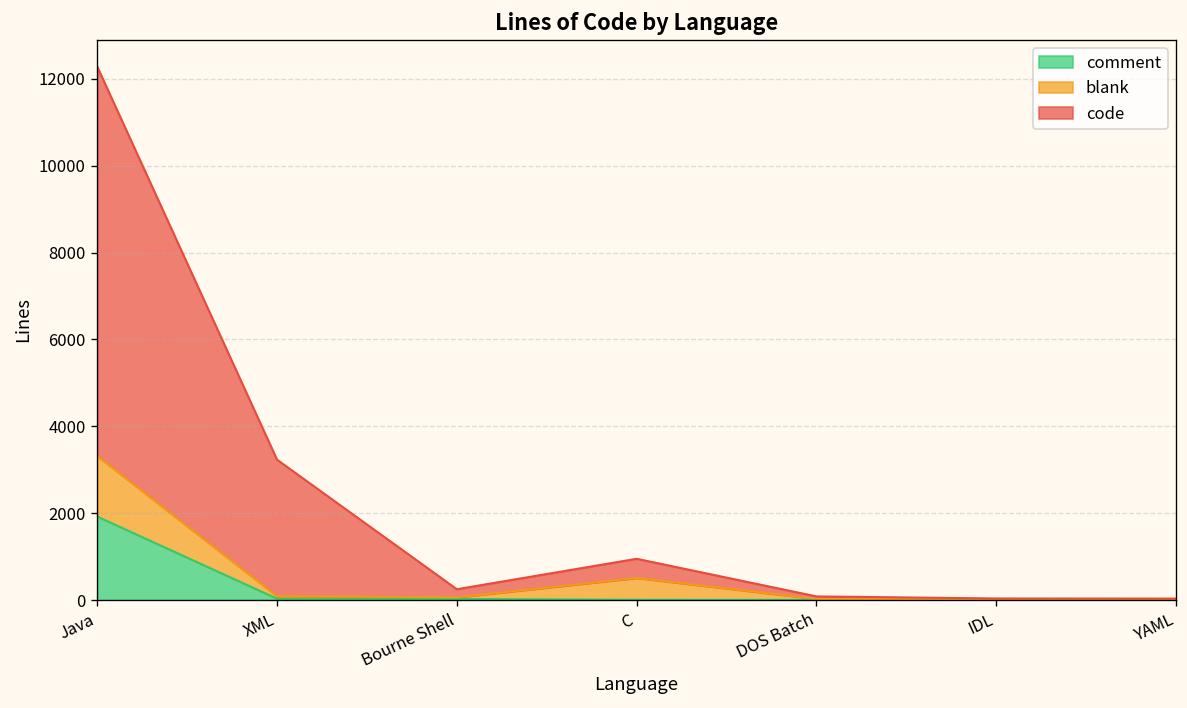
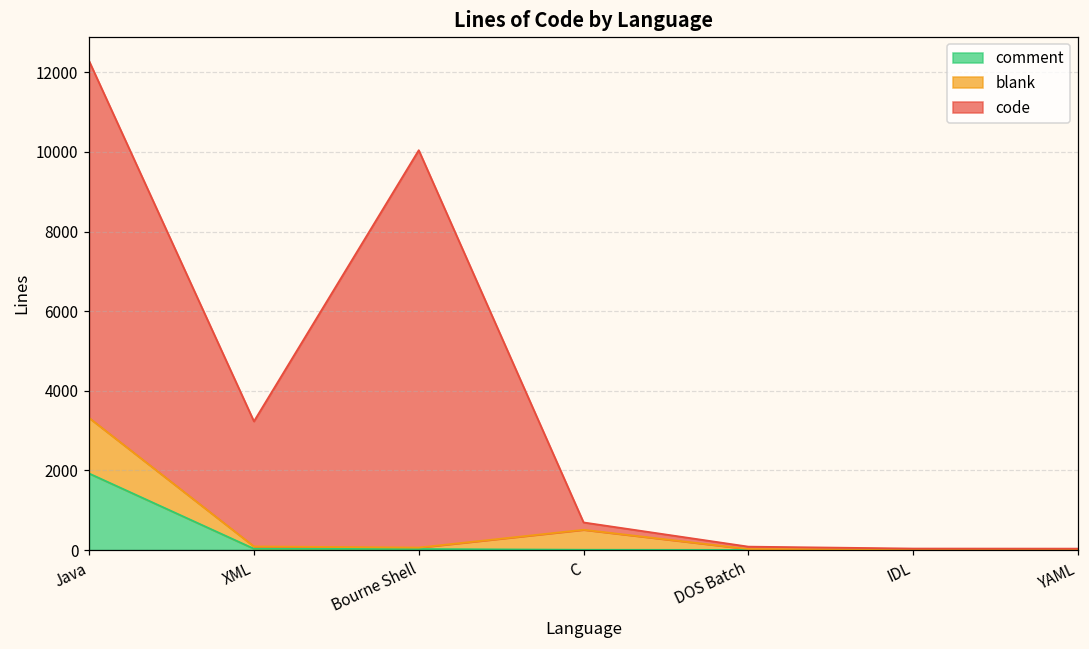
code, Bourne Shell: 200 -> 10000
code, C: 400 -> 200
